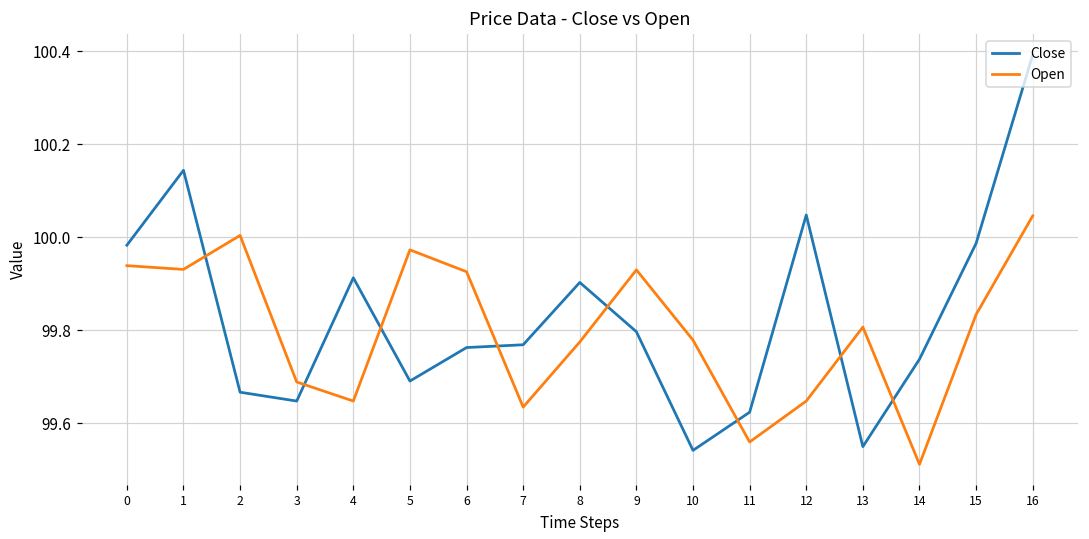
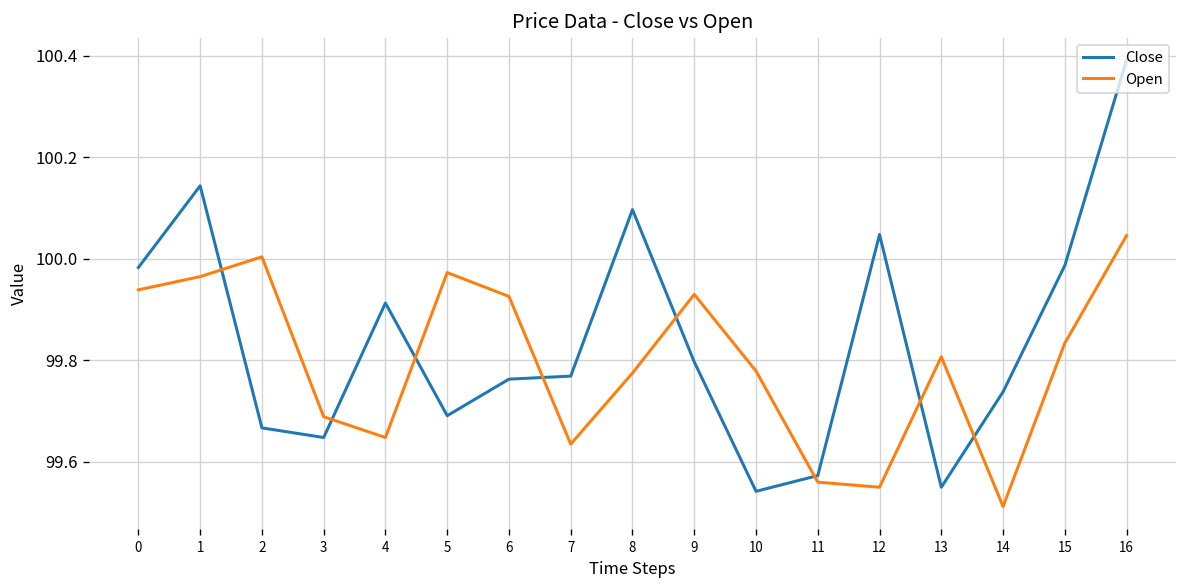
Open, 1: 99.93 -> 99.97
Close, 8: 99.90 -> 100.10
Close, 11: 99.62 -> 99.57
Open, 12: 99.65 -> 99.55
